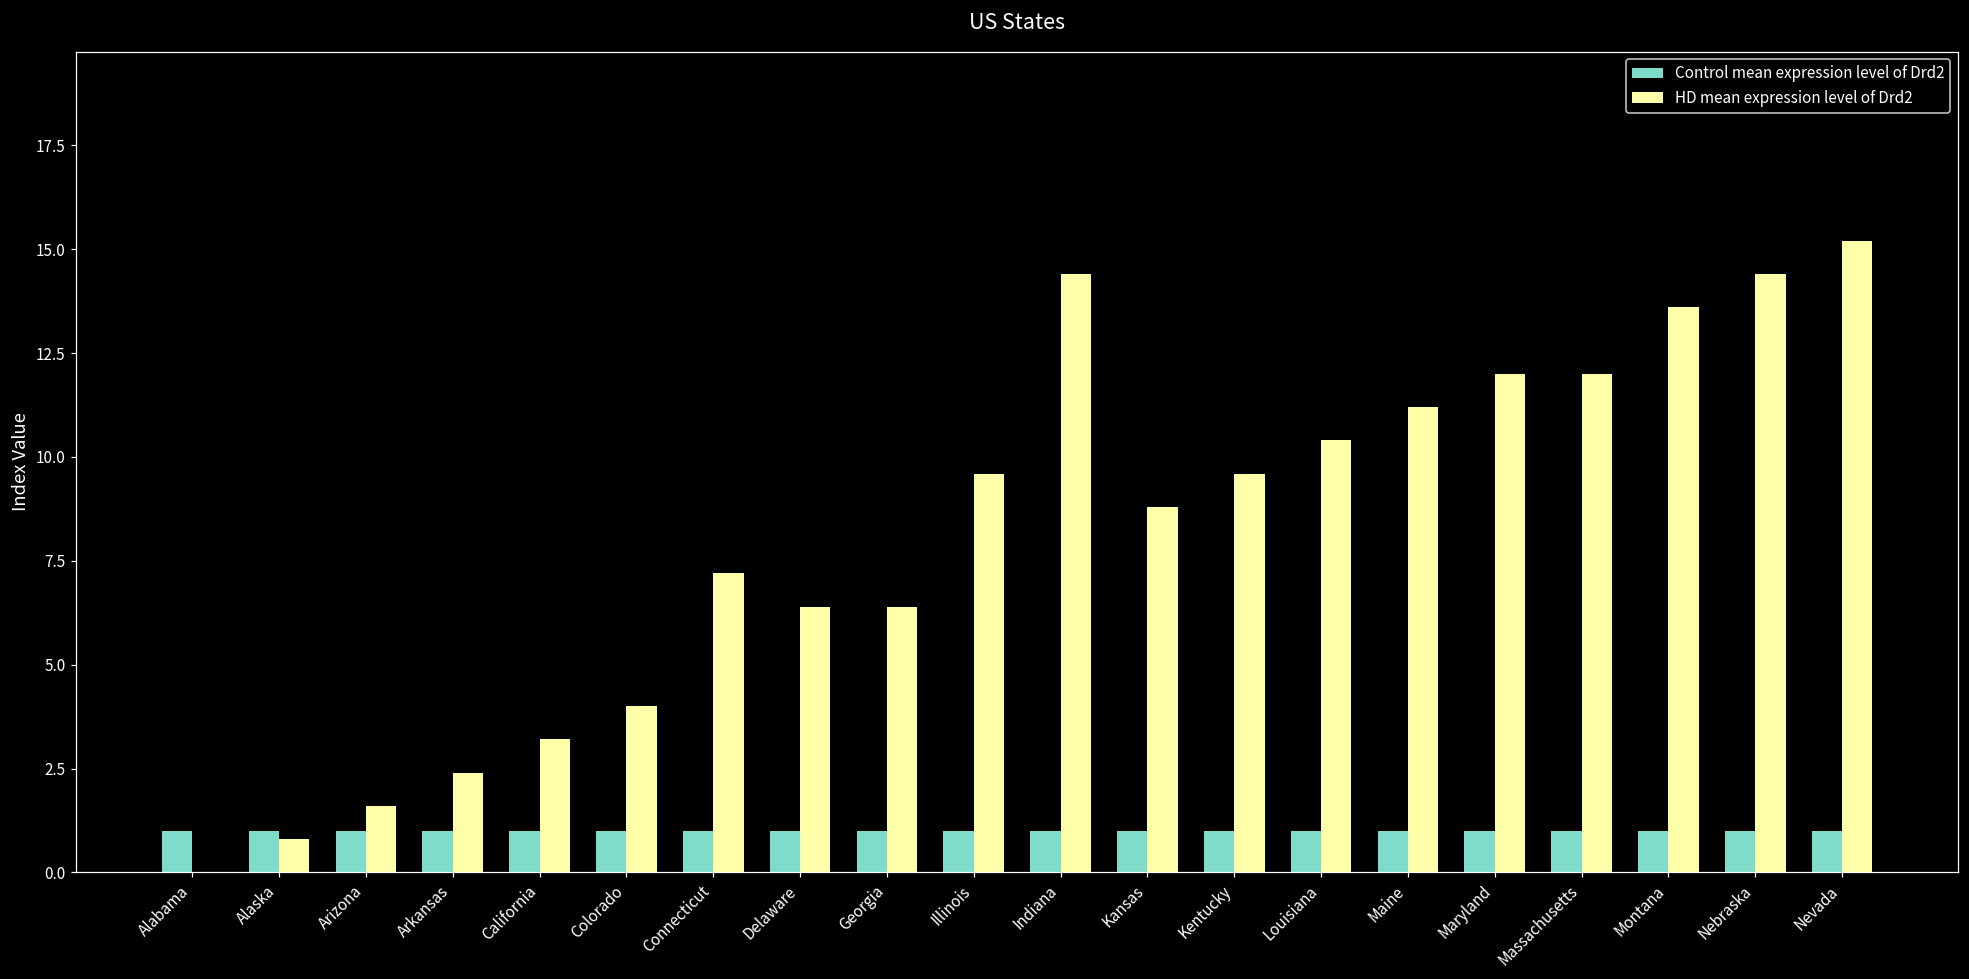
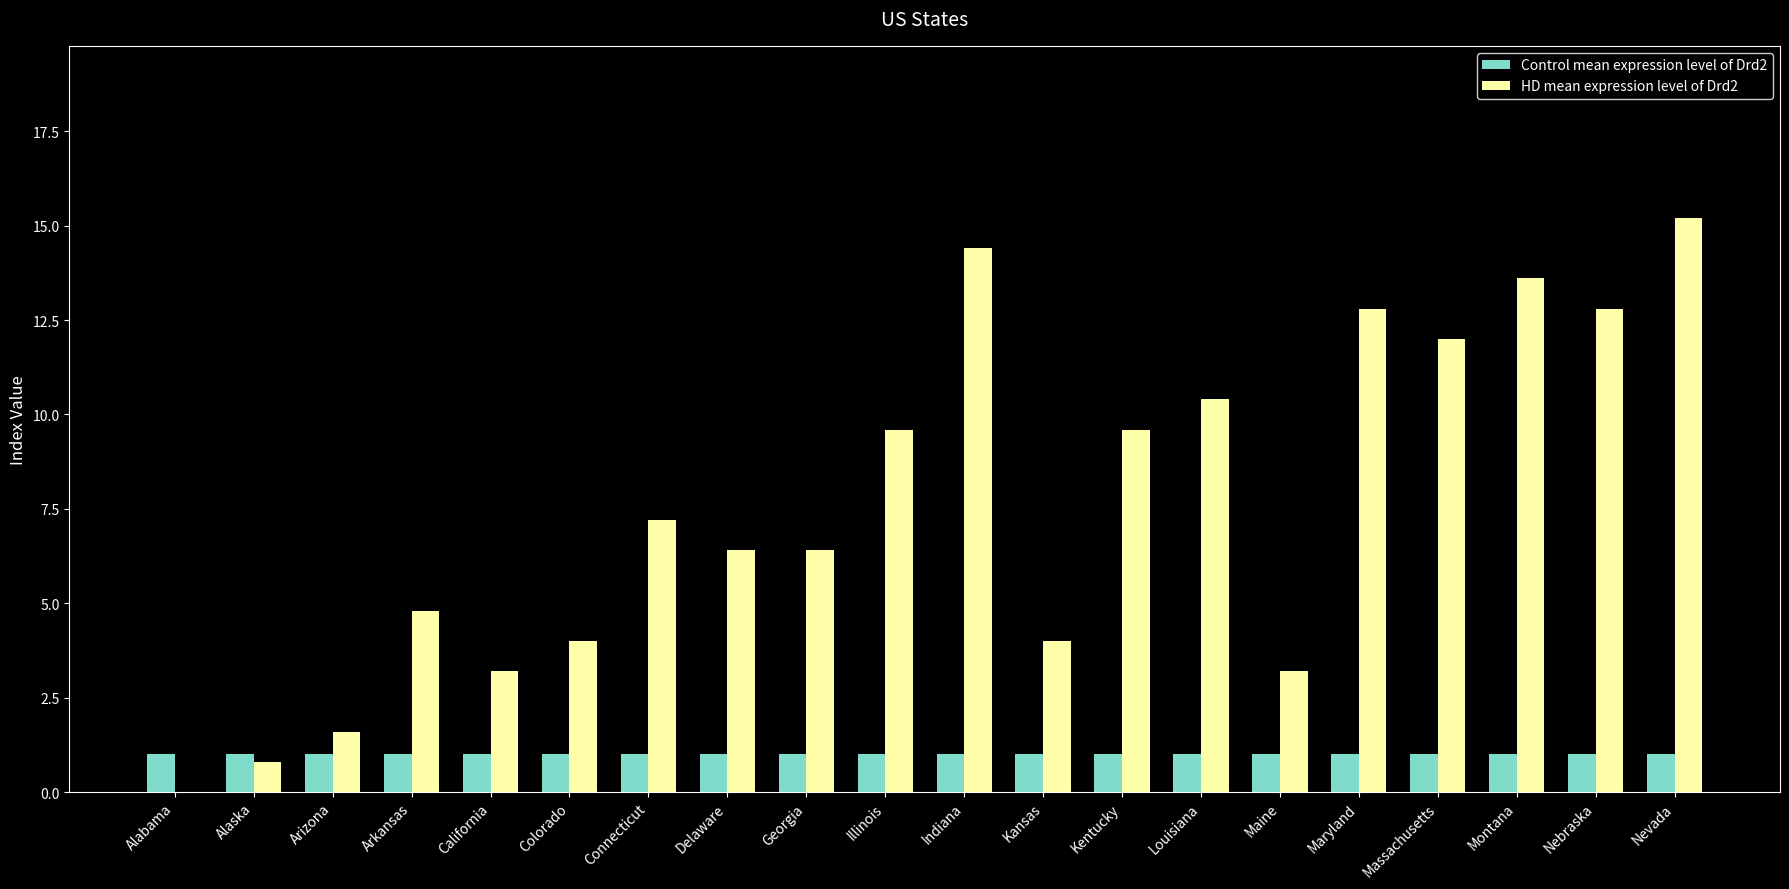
HD mean expression level of Drd2, Arkansas: 2.4 -> 4.8
HD mean expression level of Drd2, Kansas: 8.8 -> 4.0
HD mean expression level of Drd2, Maine: 11.2 -> 3.2
HD mean expression level of Drd2, Maryland: 12.0 -> 12.8
HD mean expression level of Drd2, Nebraska: 14.4 -> 12.8
